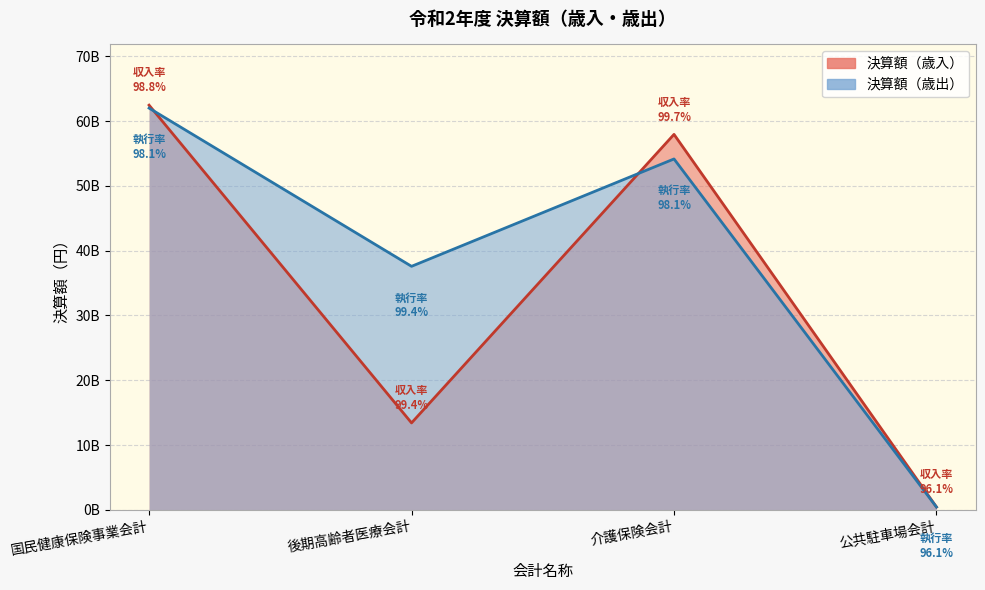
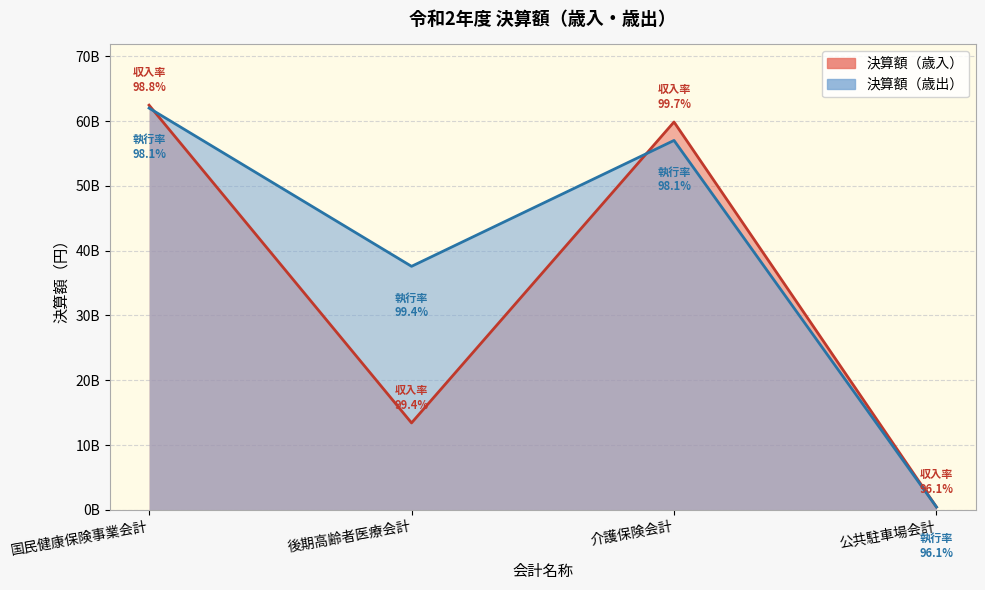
決算額（歳入）, 介護保険会計: 58000000000 -> 60000000000
決算額（歳出）, 介護保険会計: 54000000000 -> 57000000000
